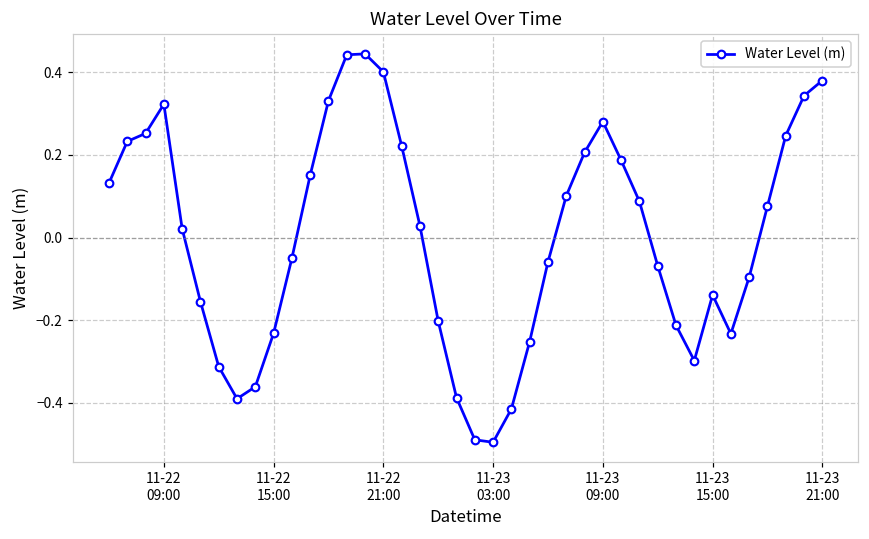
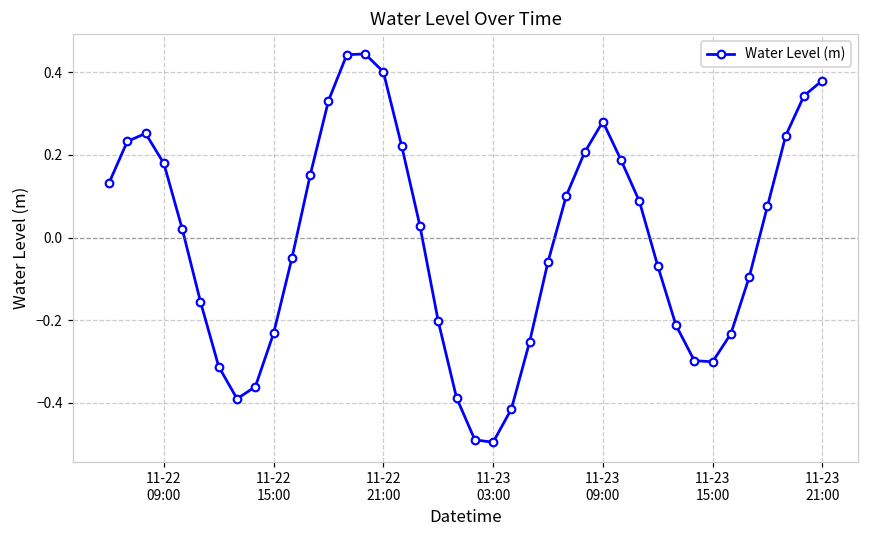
11-22 09:00: 0.32 -> 0.18
11-23 15:00: -0.14 -> -0.30
